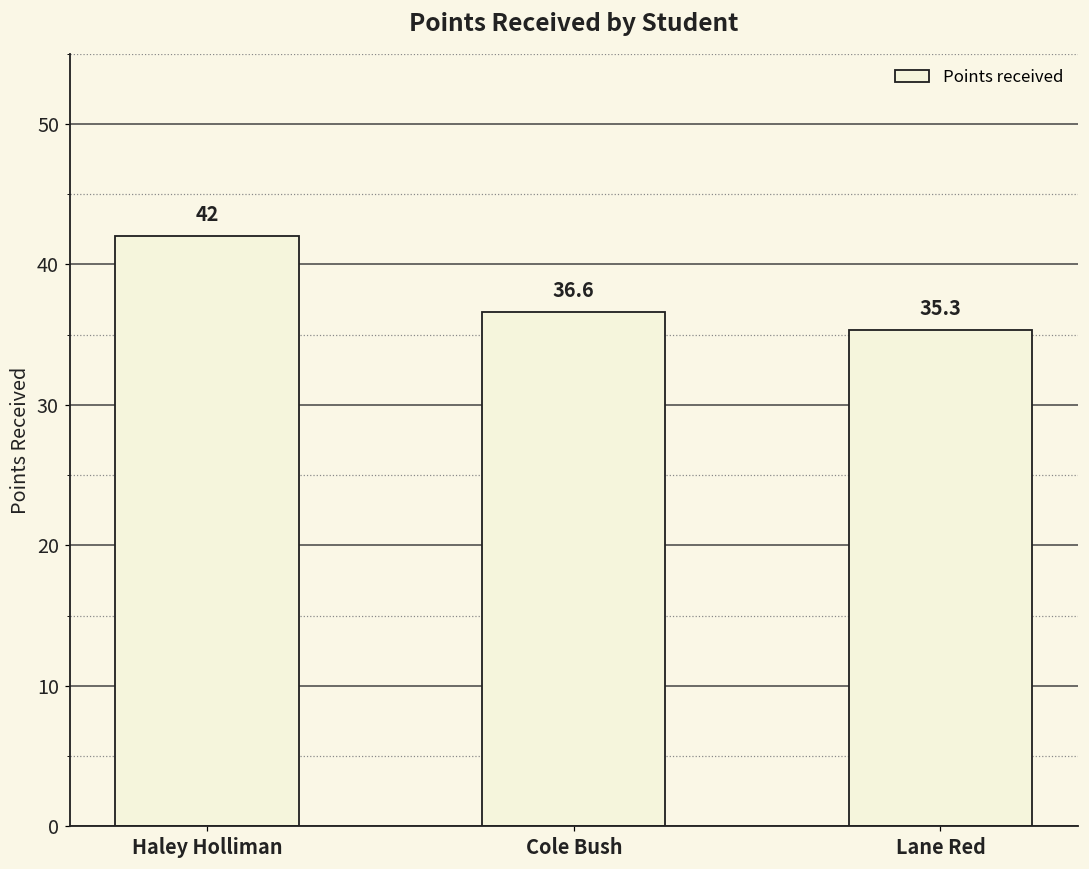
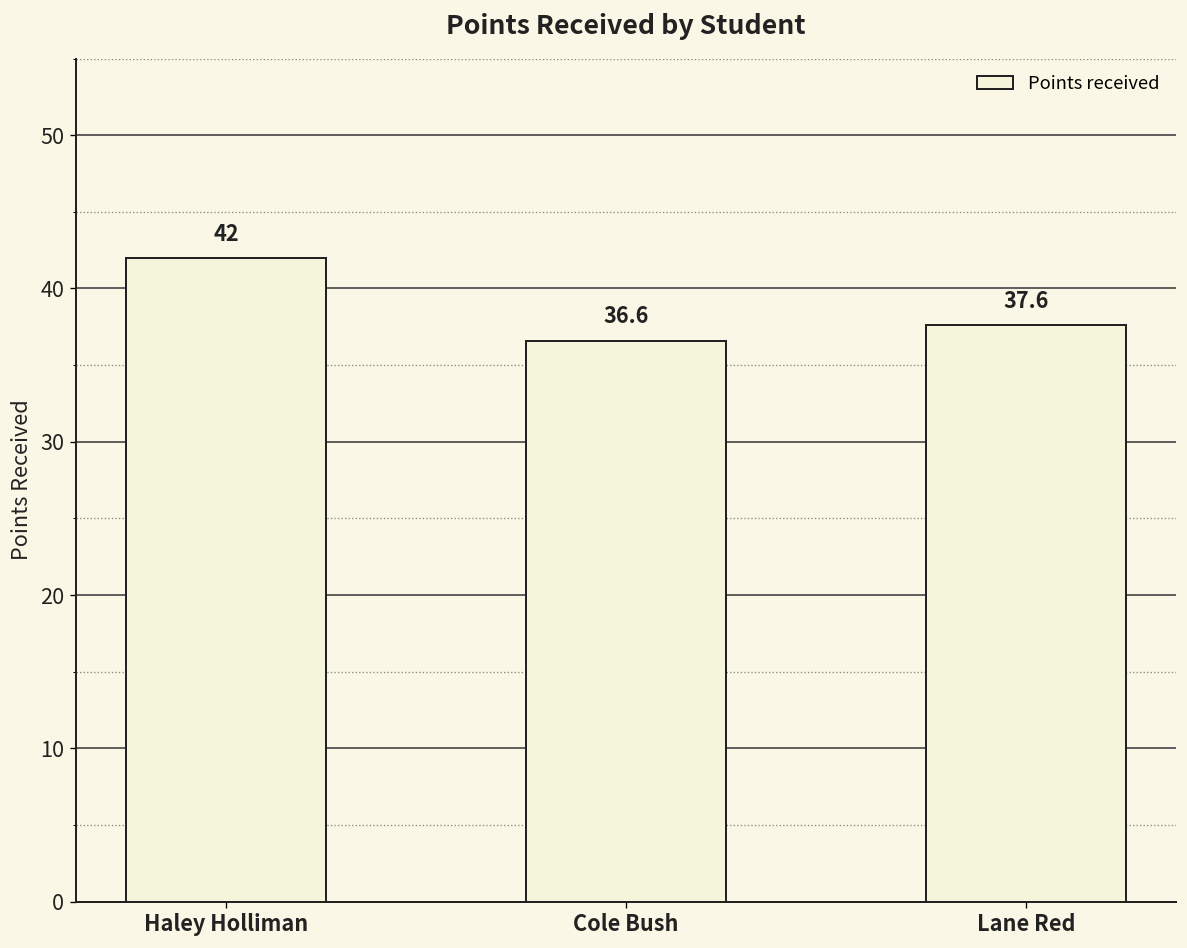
Lane Red: 35.3 -> 37.6
